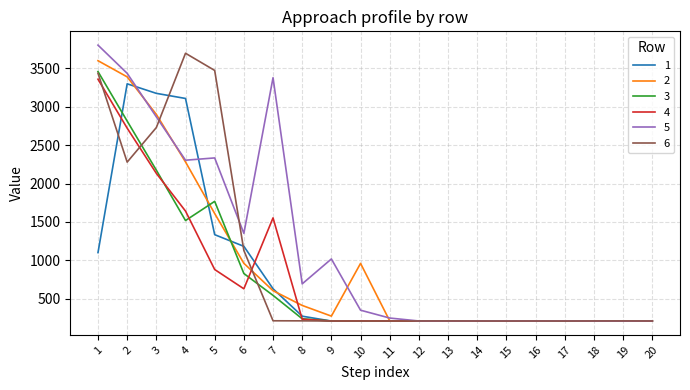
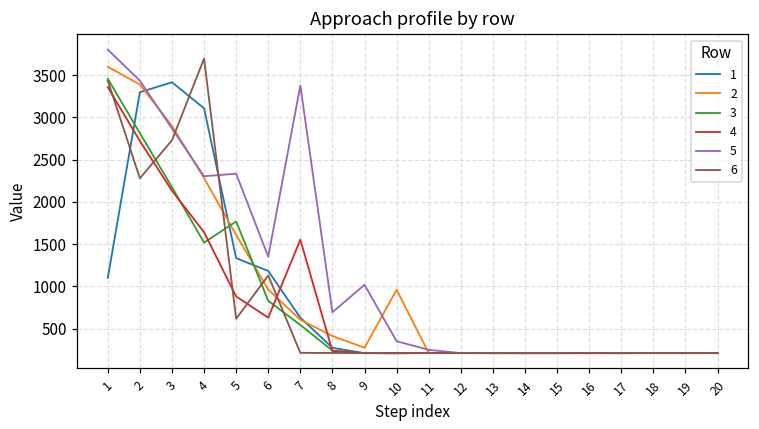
1, 3: 3200 -> 3400
6, 5: 3500 -> 600
